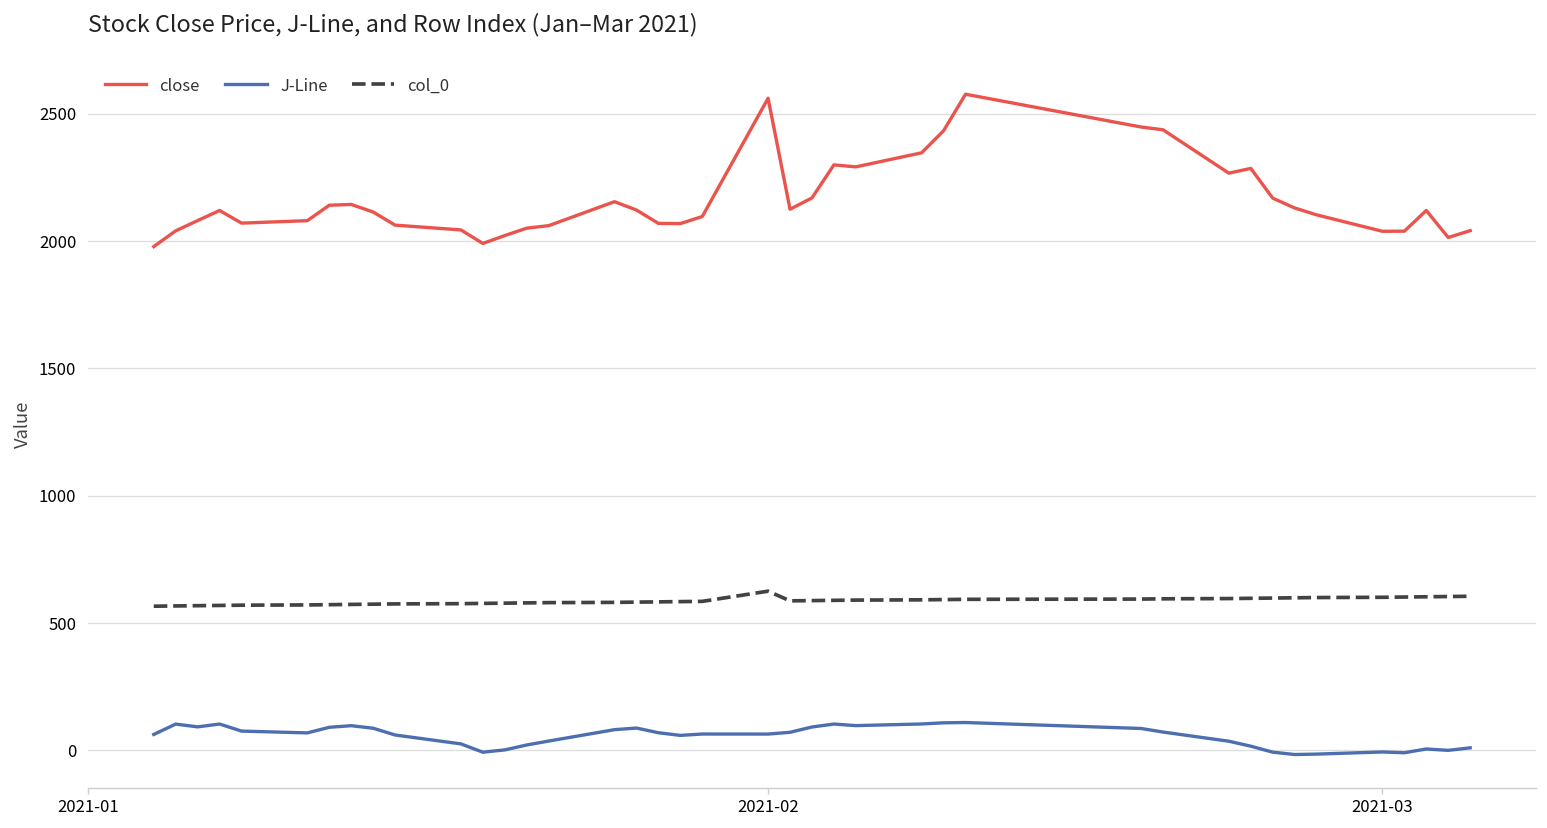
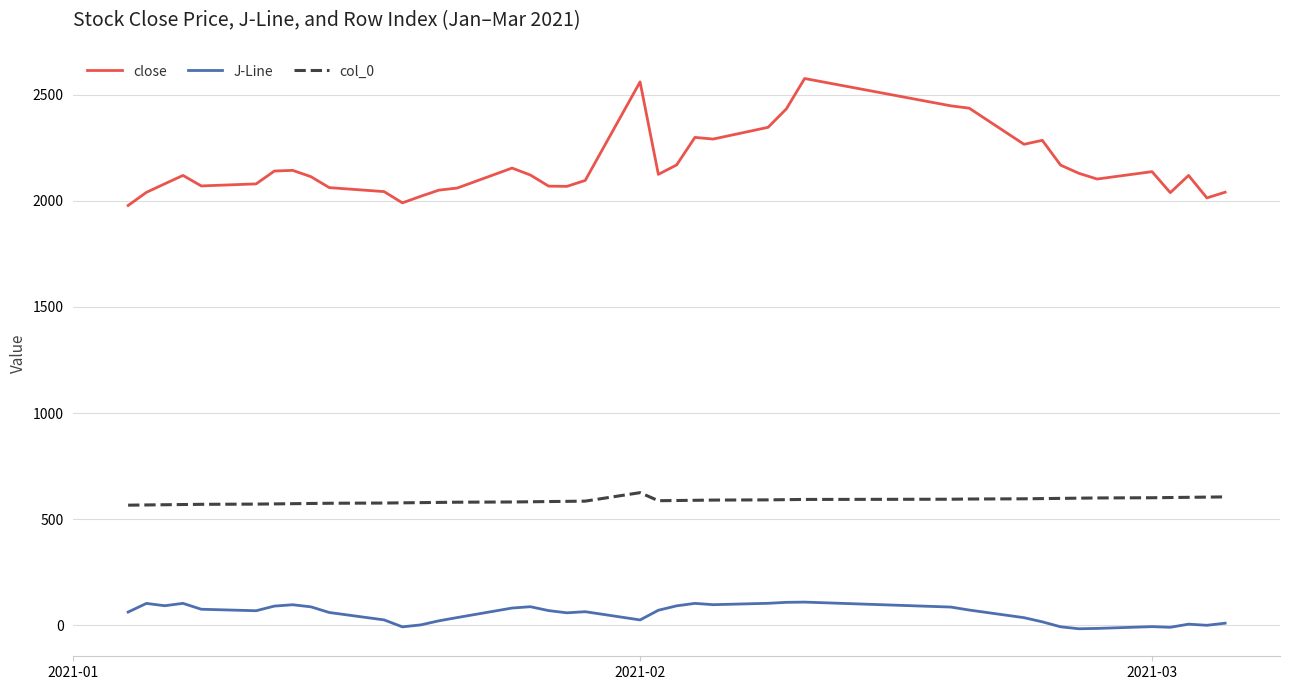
J-Line, 2021-02: 60 -> 30
close, 2021-03: 2040 -> 2140
